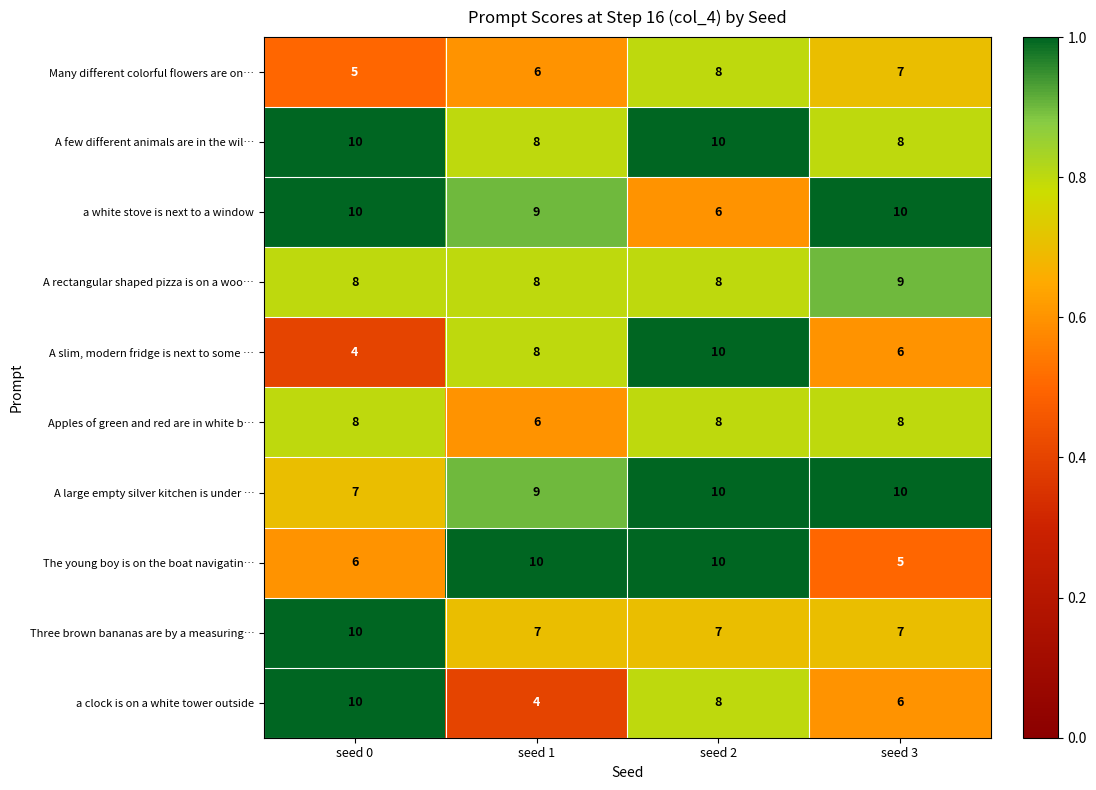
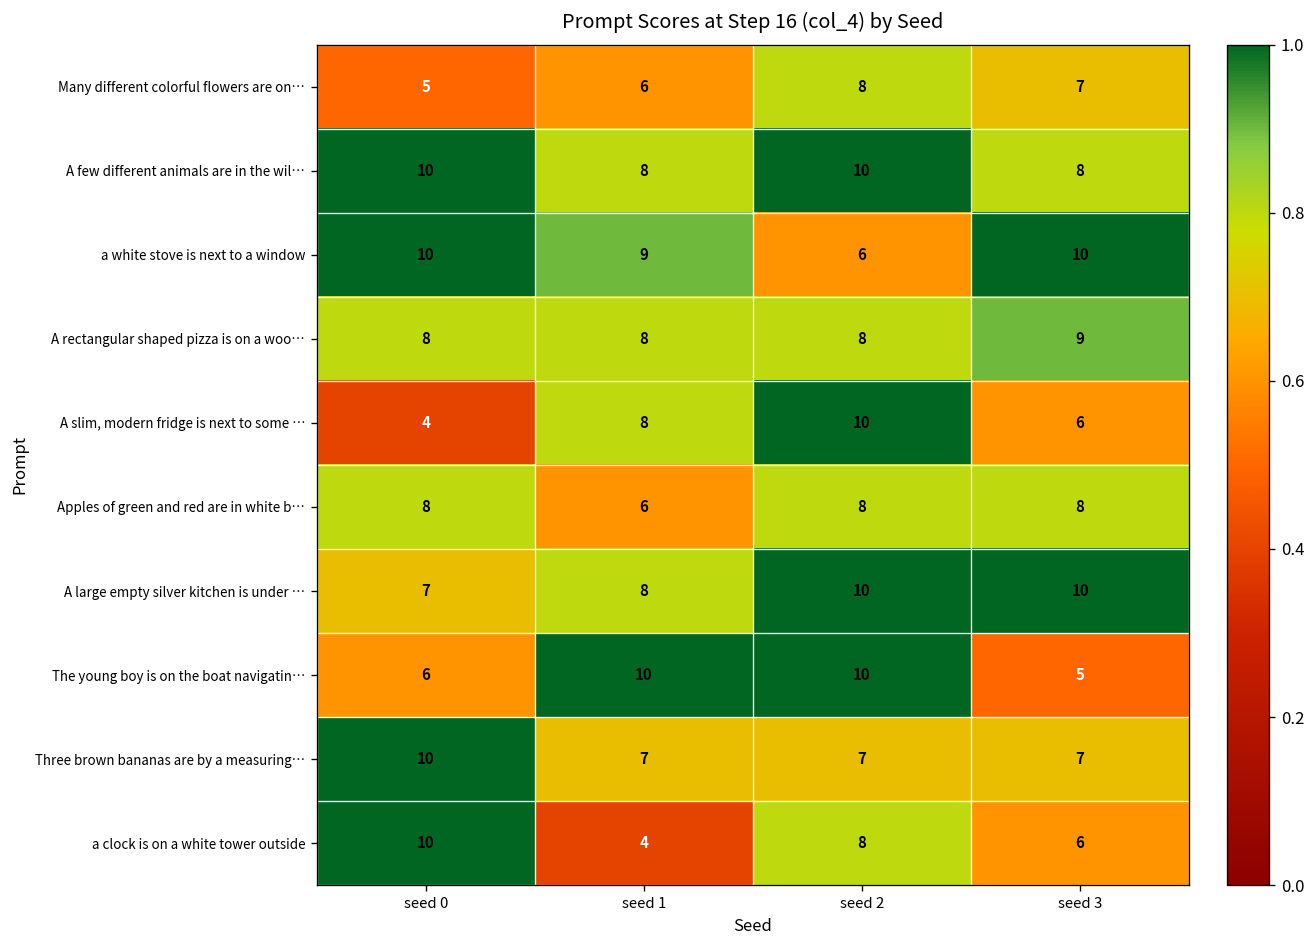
A large empty silver kitchen is under …, seed 1: 9 -> 8
